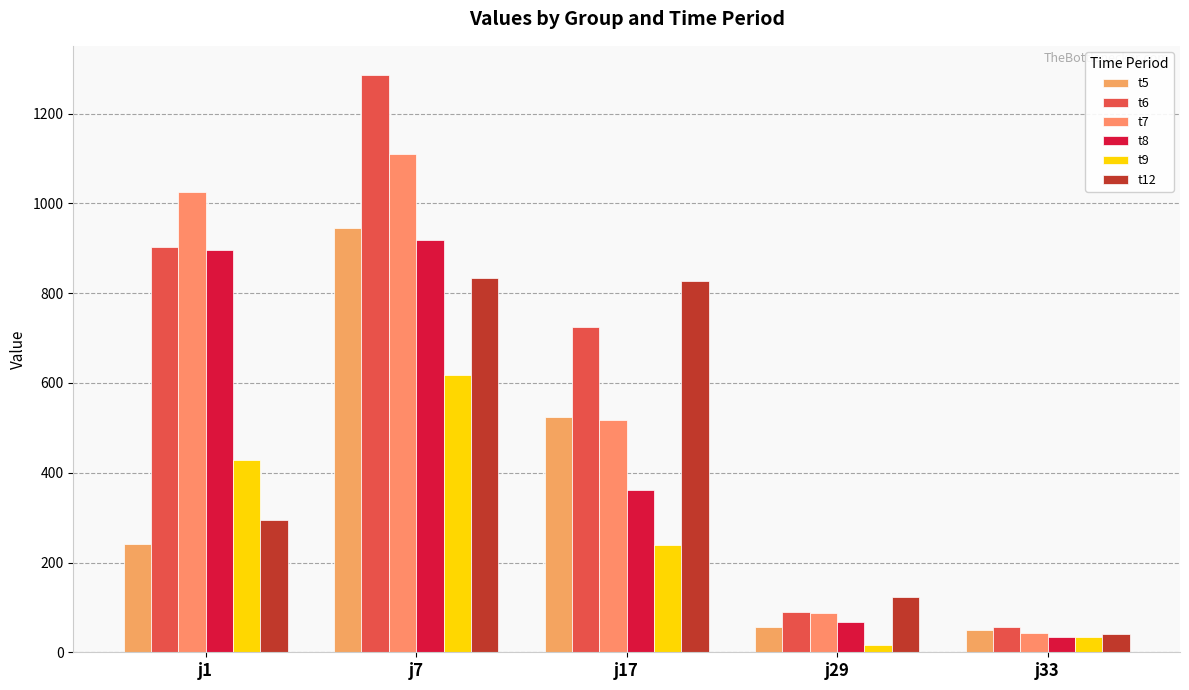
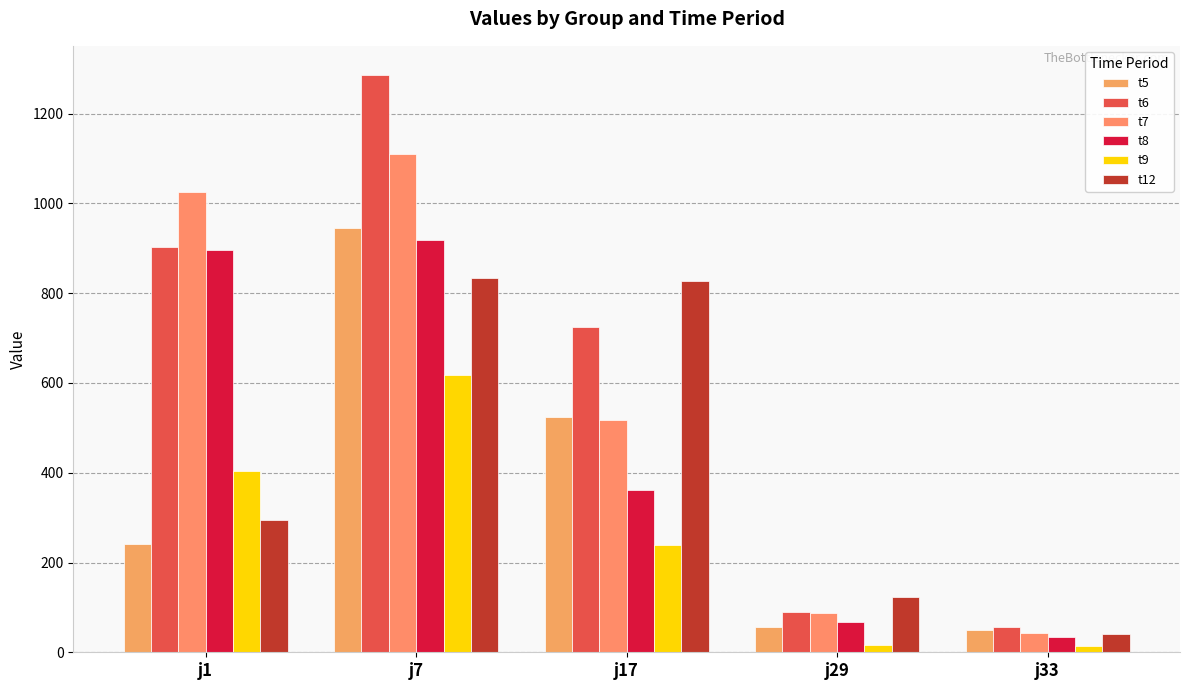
t9, j1: 430 -> 400
t9, j33: 30 -> 10
